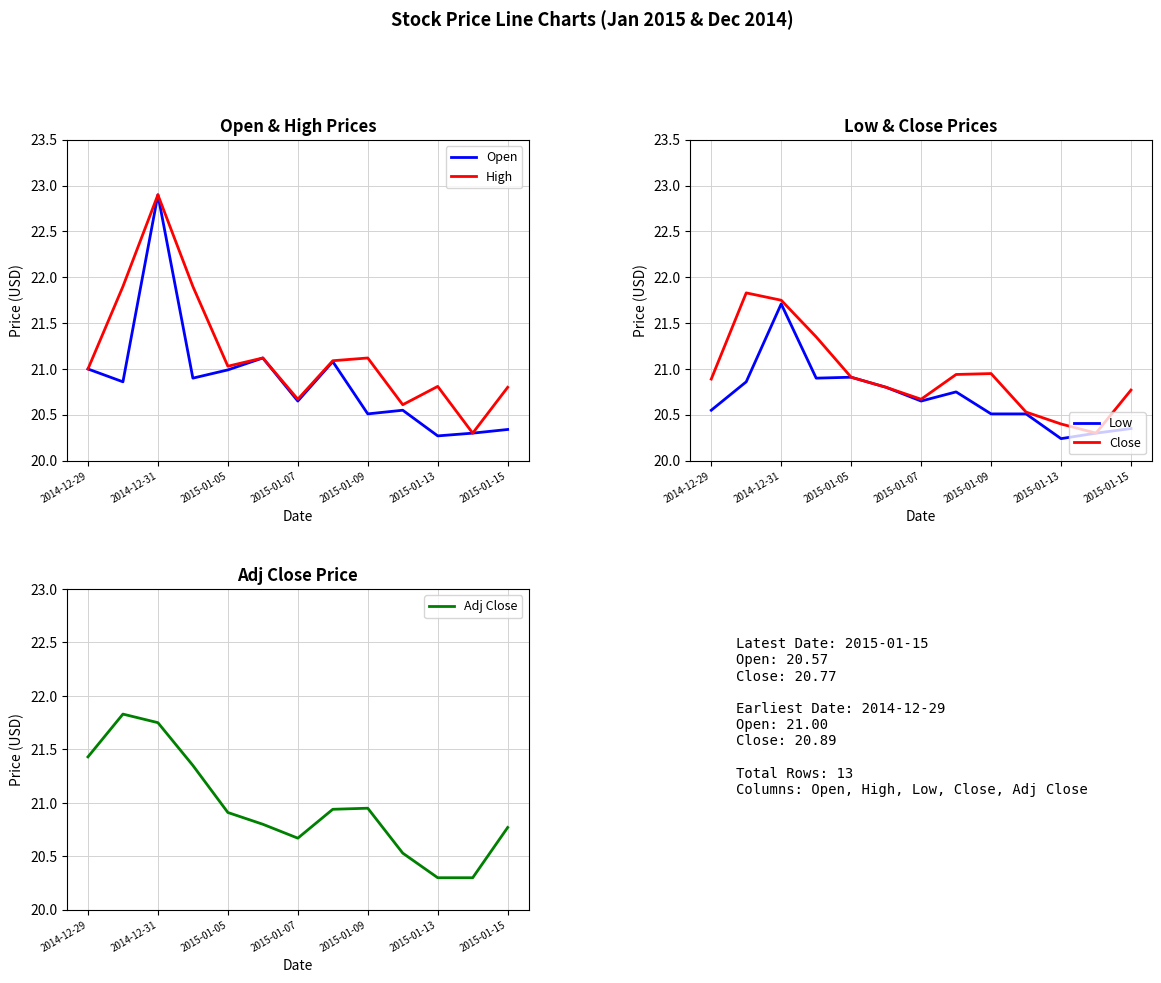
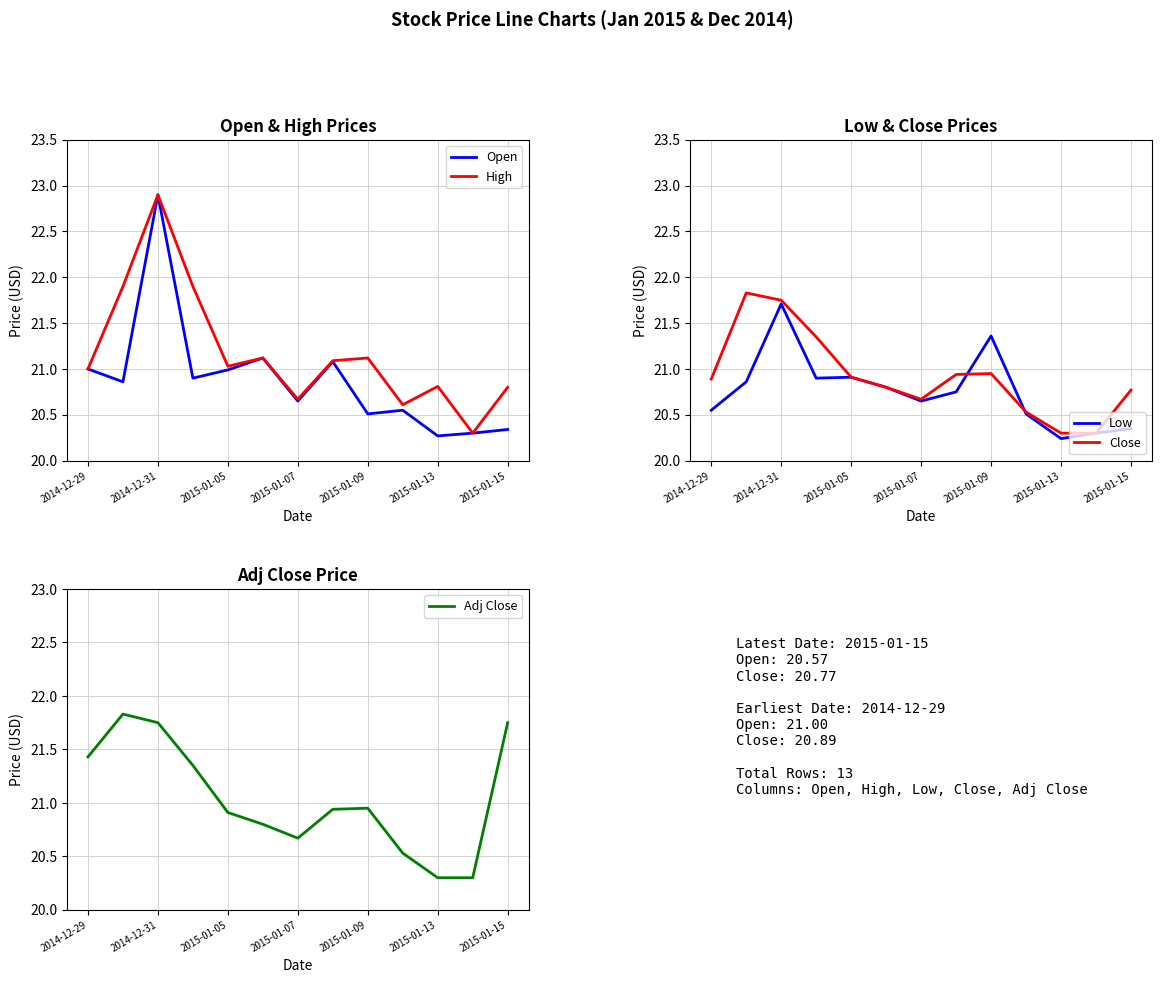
Low & Close Prices, Low, 2015-01-09: 20.5 -> 21.4
Low & Close Prices, Close, 2015-01-13: 20.4 -> 20.3
Adj Close Price, 2015-01-15: 20.77 -> 21.75
